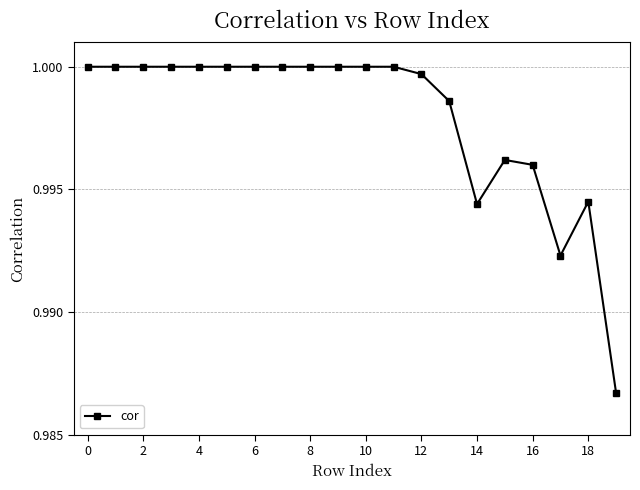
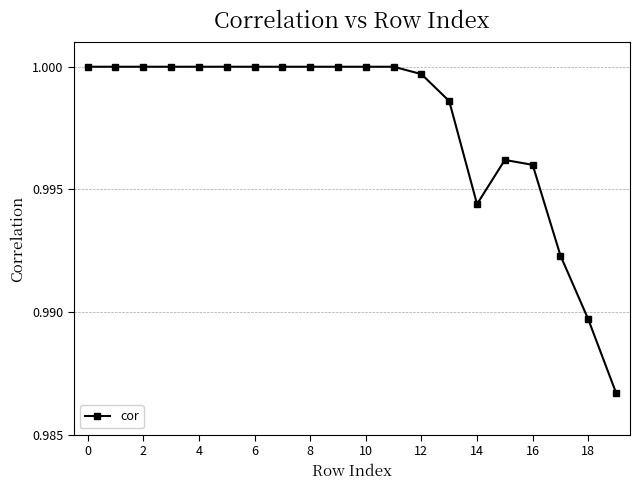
18: 0.9945 -> 0.9897
